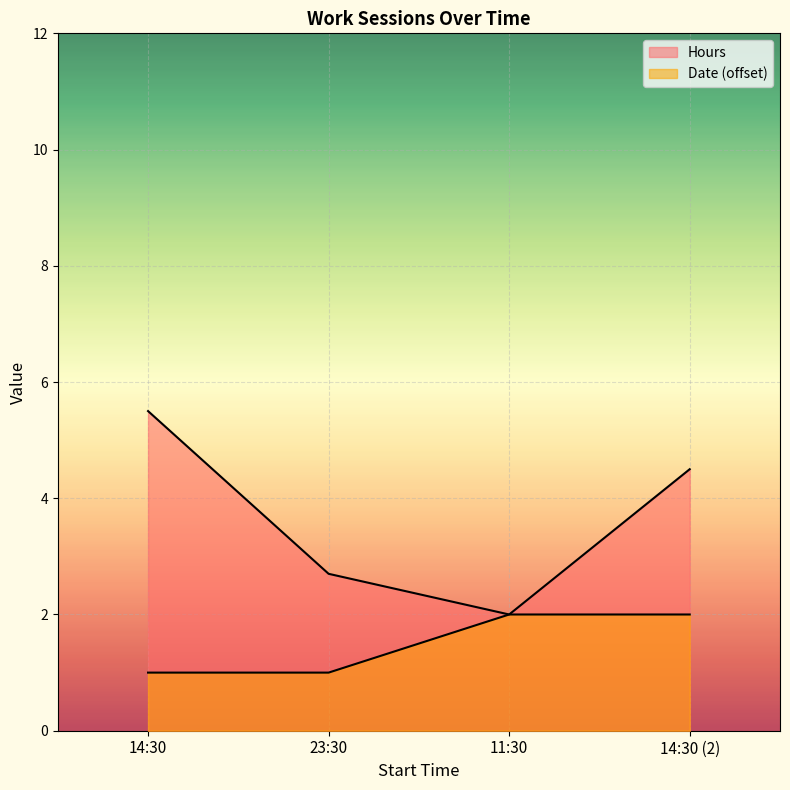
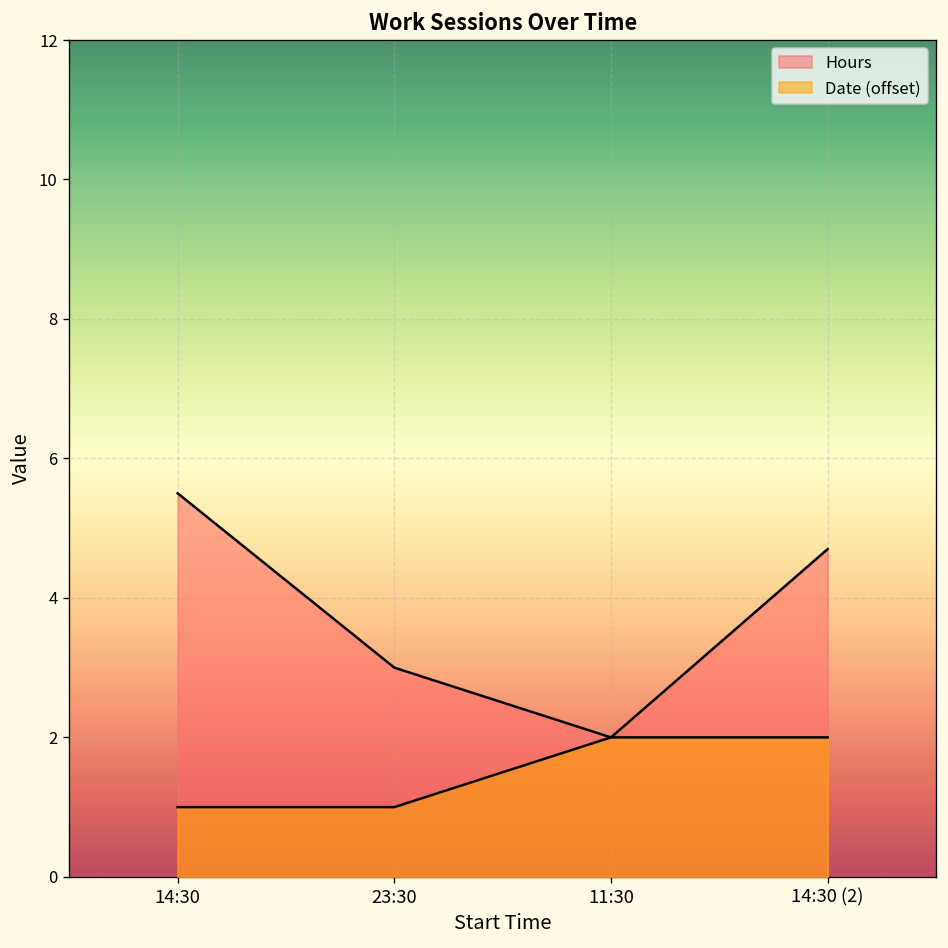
Hours, 23:30: 2.7 -> 3.0
Hours, 14:30 (2): 4.5 -> 4.7
